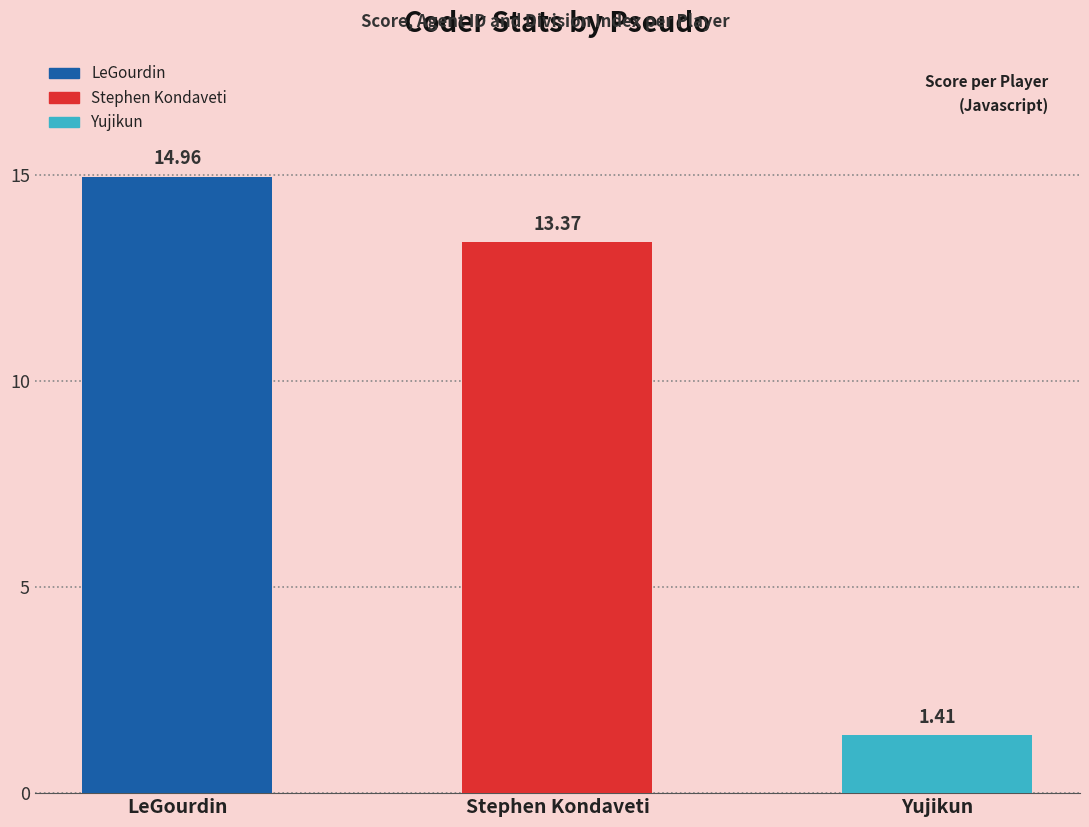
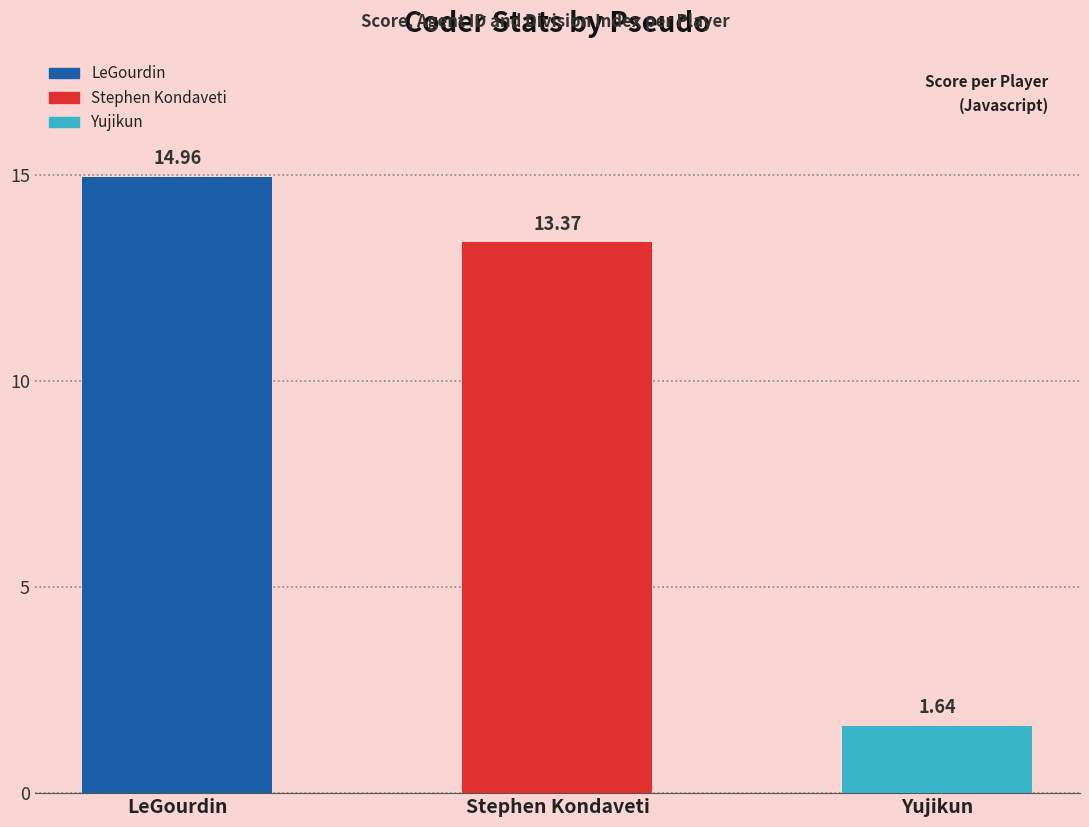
Yujikun: 1.41 -> 1.64
